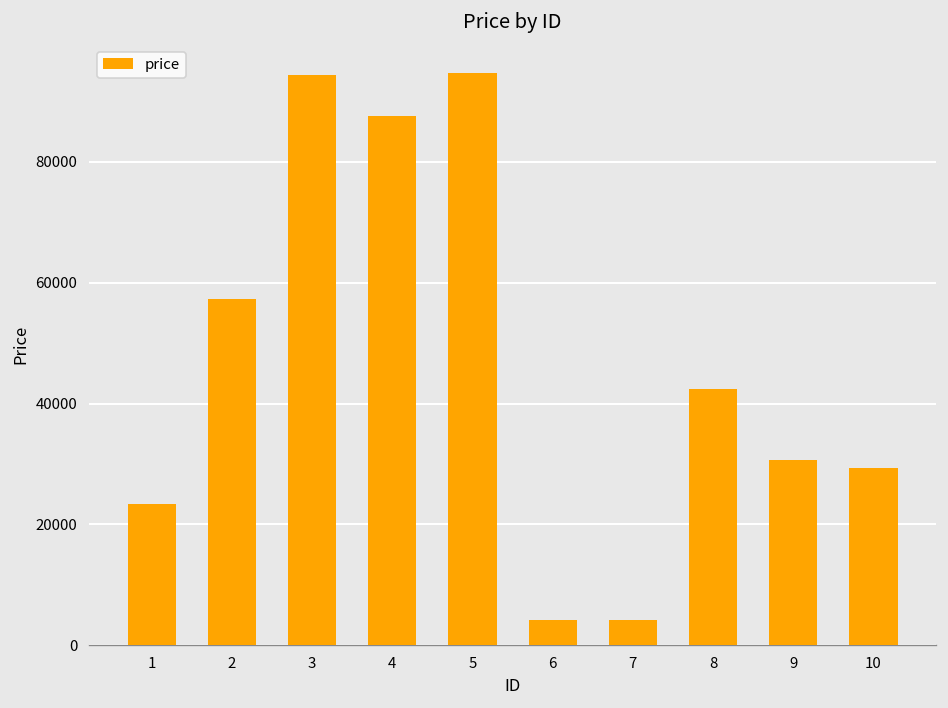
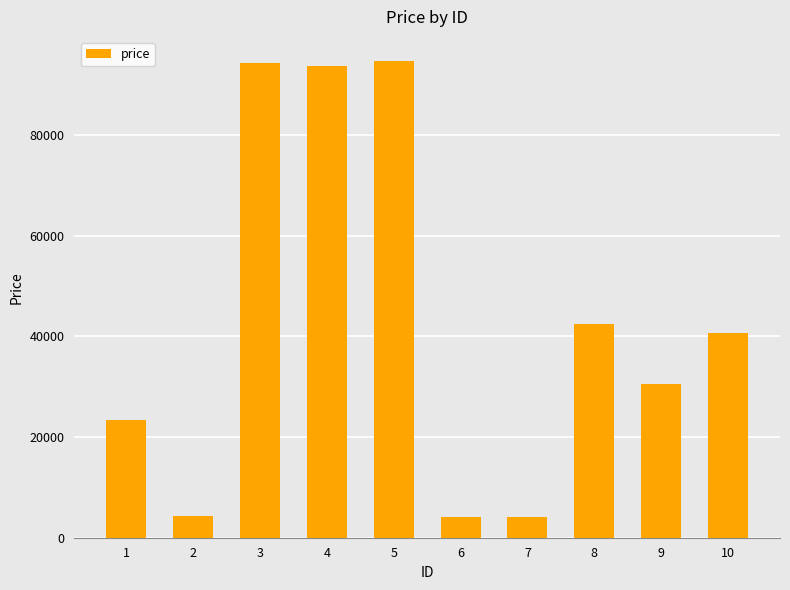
2: 57000 -> 4000
4: 88000 -> 94000
10: 29000 -> 41000
